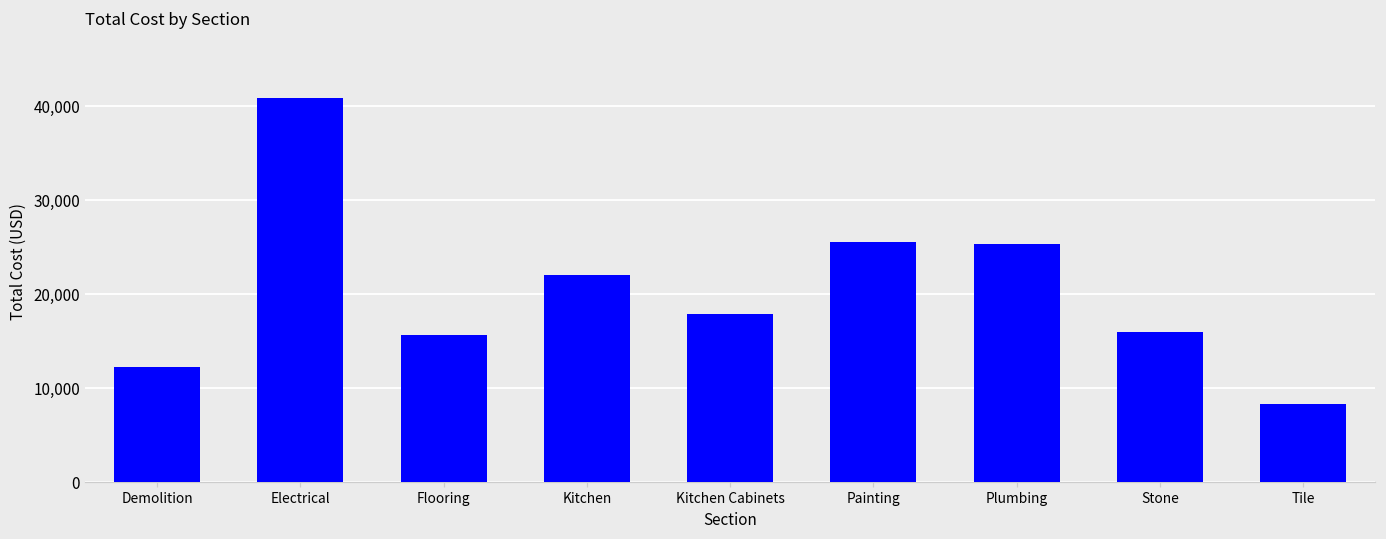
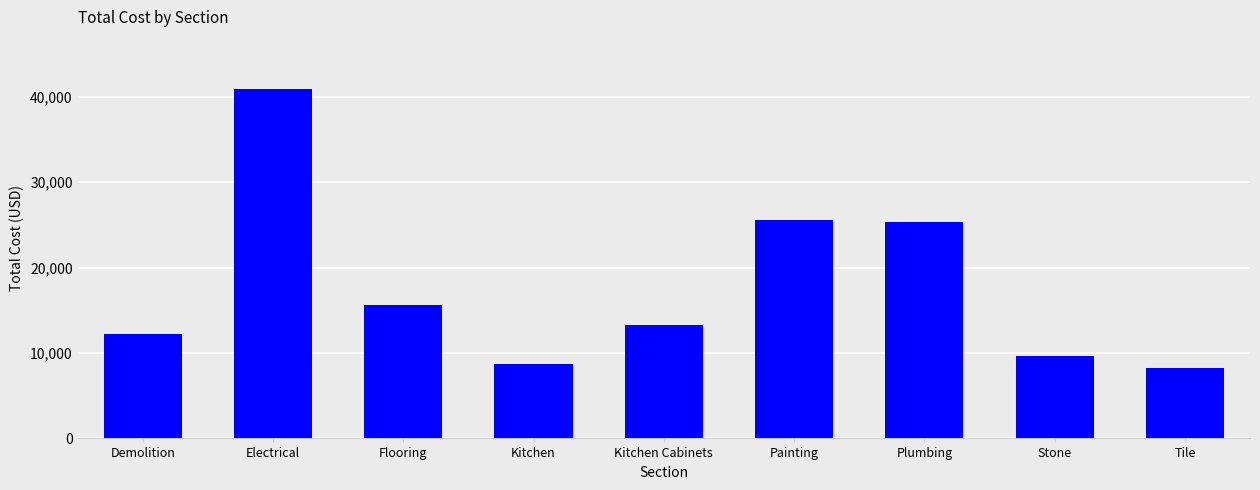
Kitchen: 22,000 -> 9,000
Kitchen Cabinets: 18,000 -> 13,000
Stone: 16,000 -> 10,000
